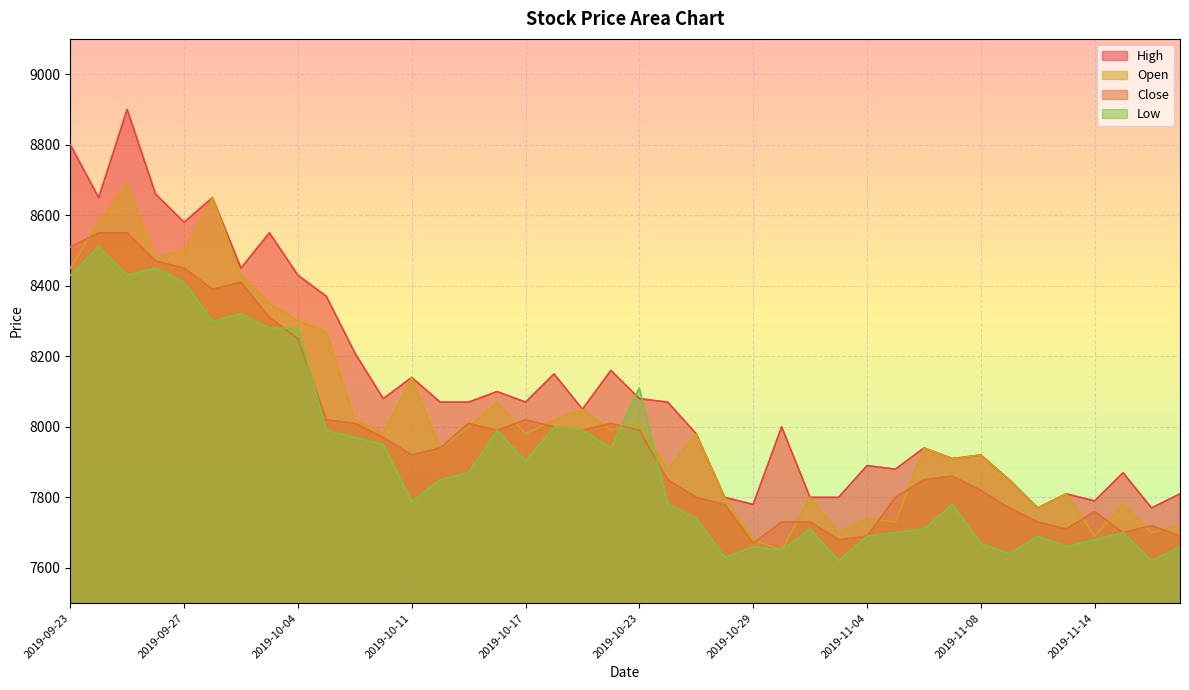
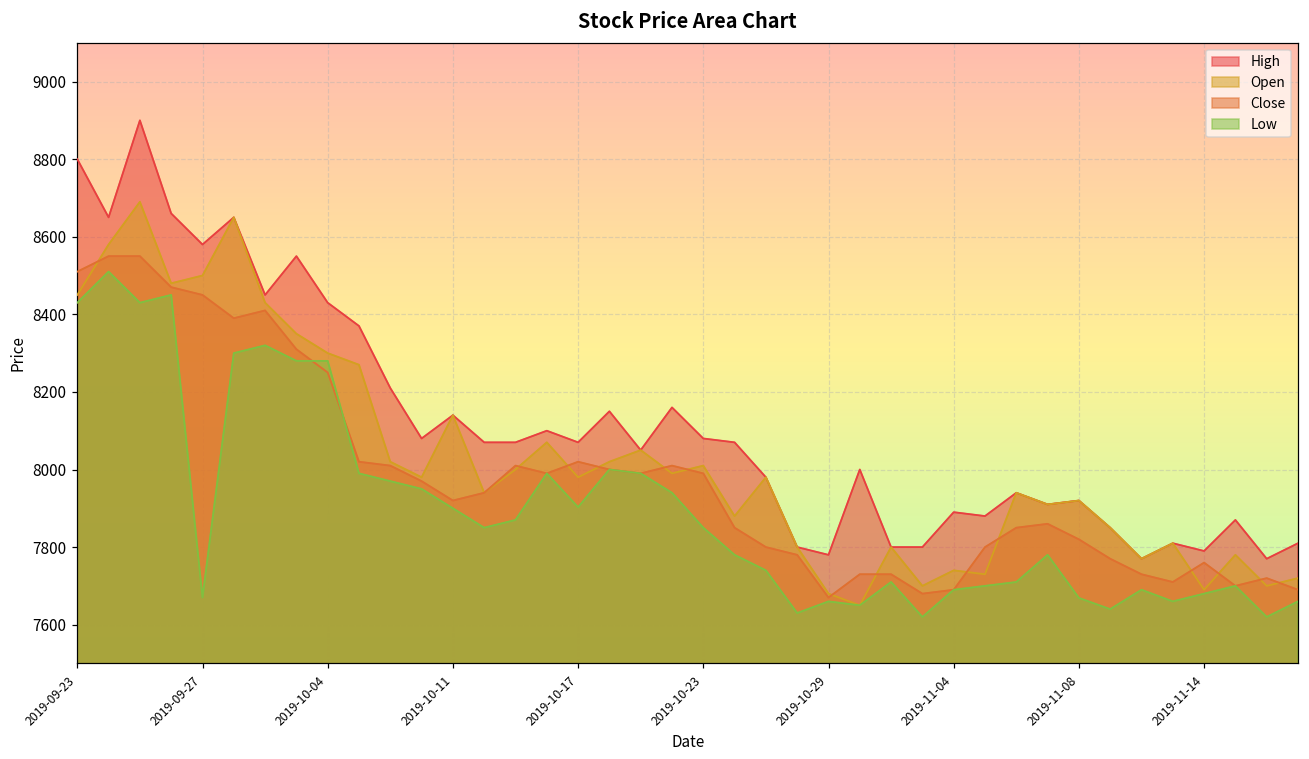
Low, 2019-09-27: 8410 -> 7670
Low, 2019-10-11: 7790 -> 7900
Low, 2019-10-23: 8110 -> 7850
